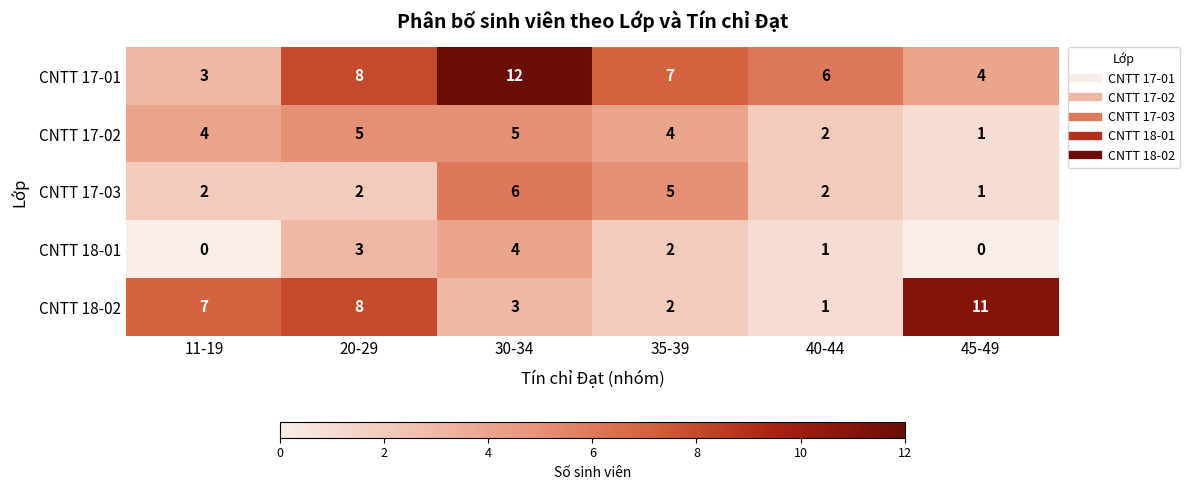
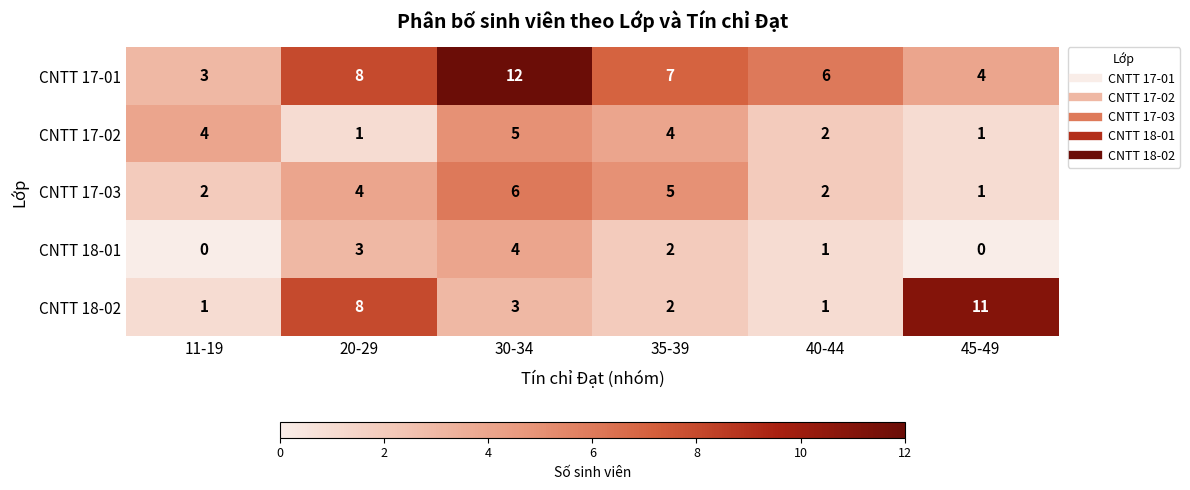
CNTT 17-02, 20-29: 5 -> 1
CNTT 17-03, 20-29: 2 -> 4
CNTT 18-02, 11-19: 7 -> 1
